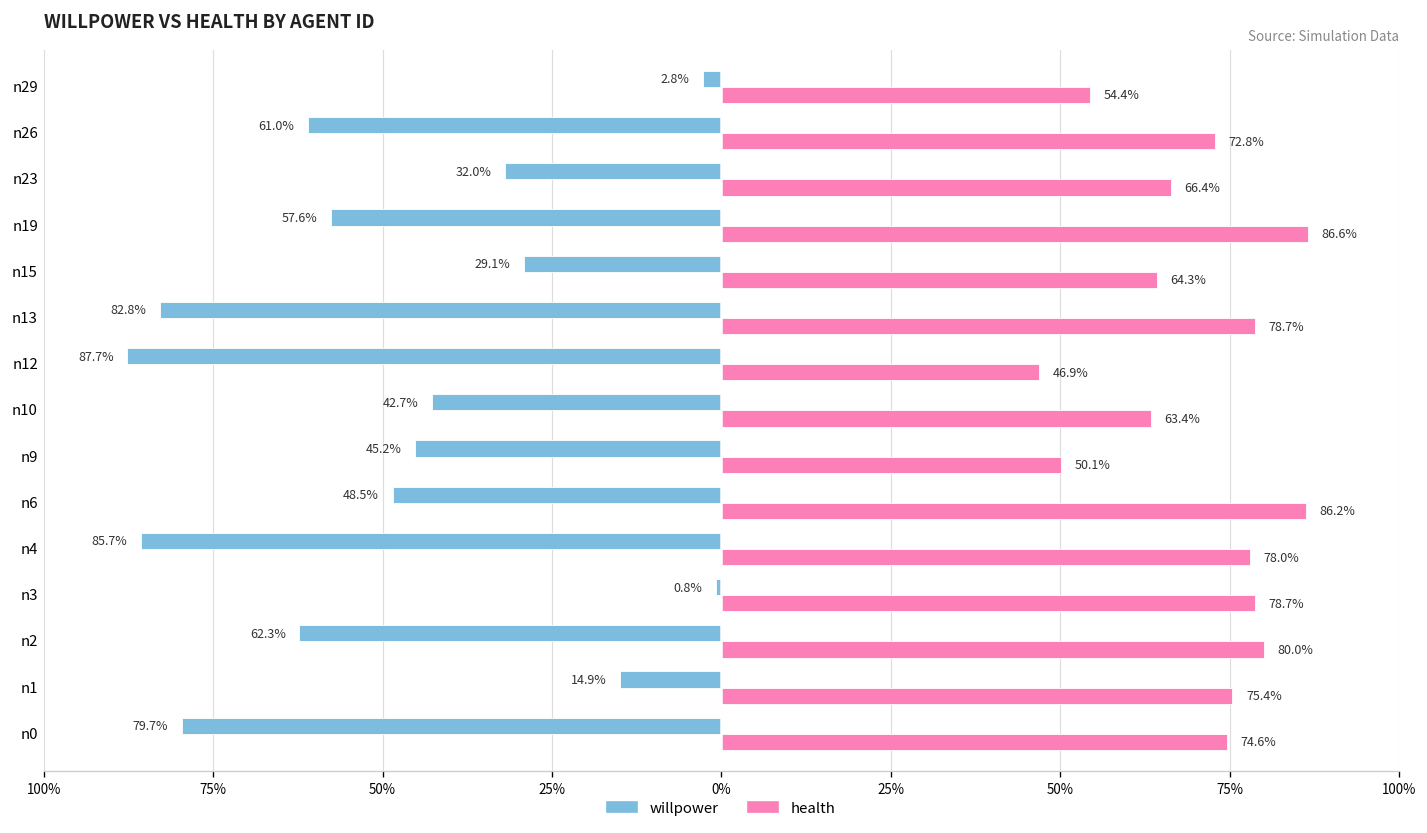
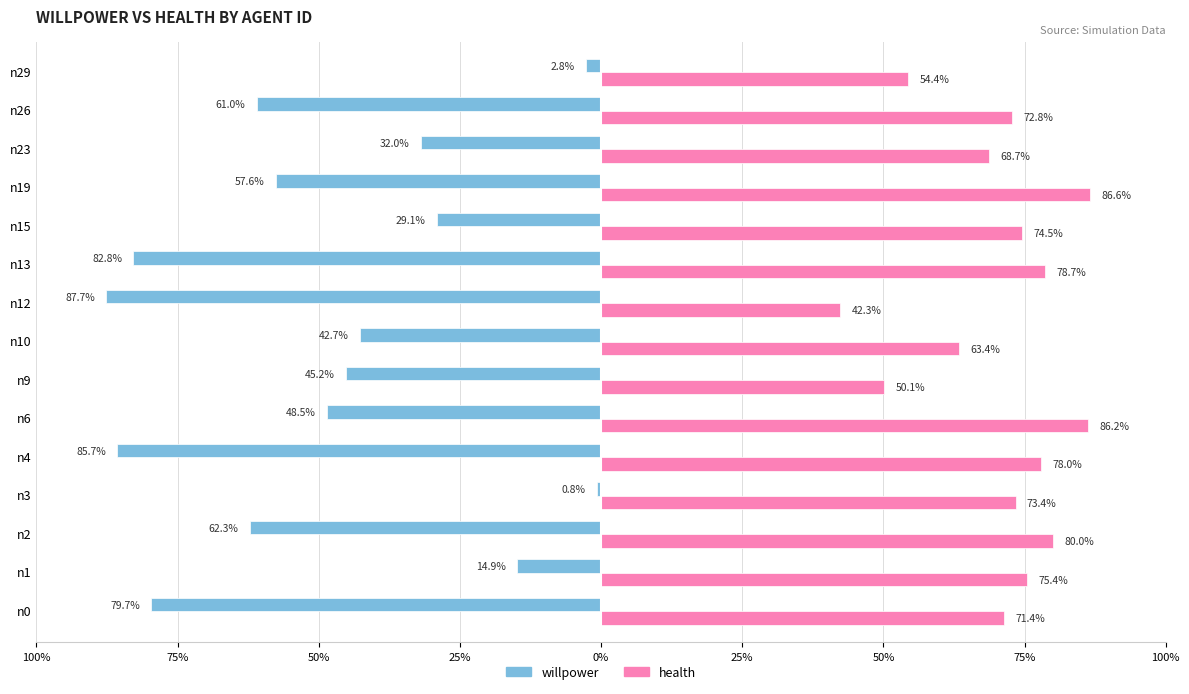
health, n23: 66.4% -> 68.7%
health, n15: 64.3% -> 74.5%
health, n12: 46.9% -> 42.3%
health, n3: 78.7% -> 73.4%
health, n0: 74.6% -> 71.4%
